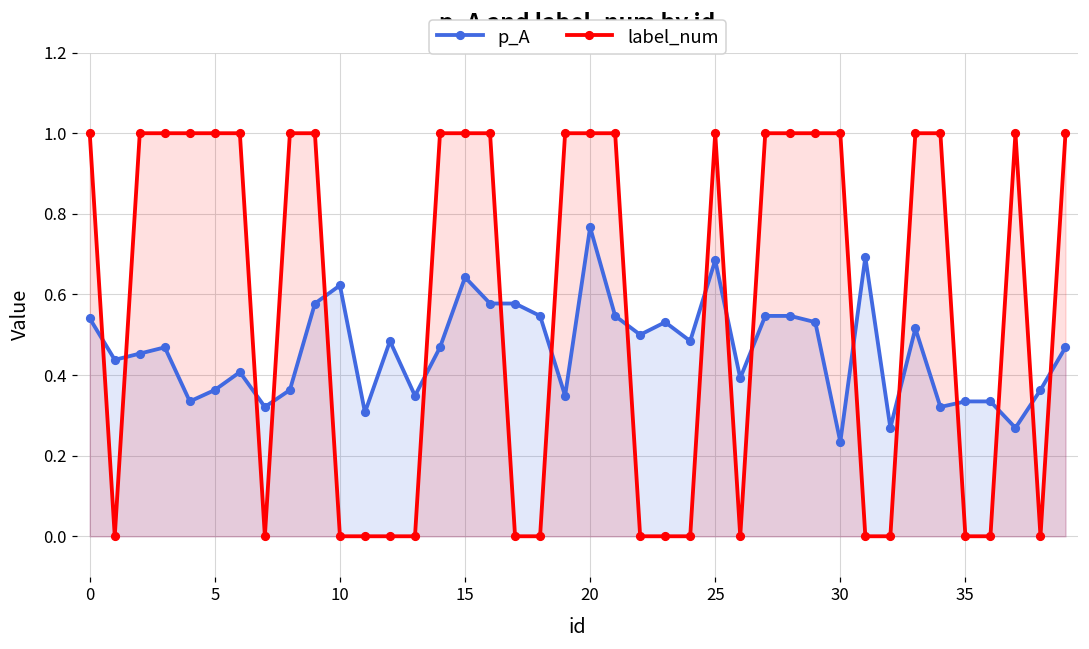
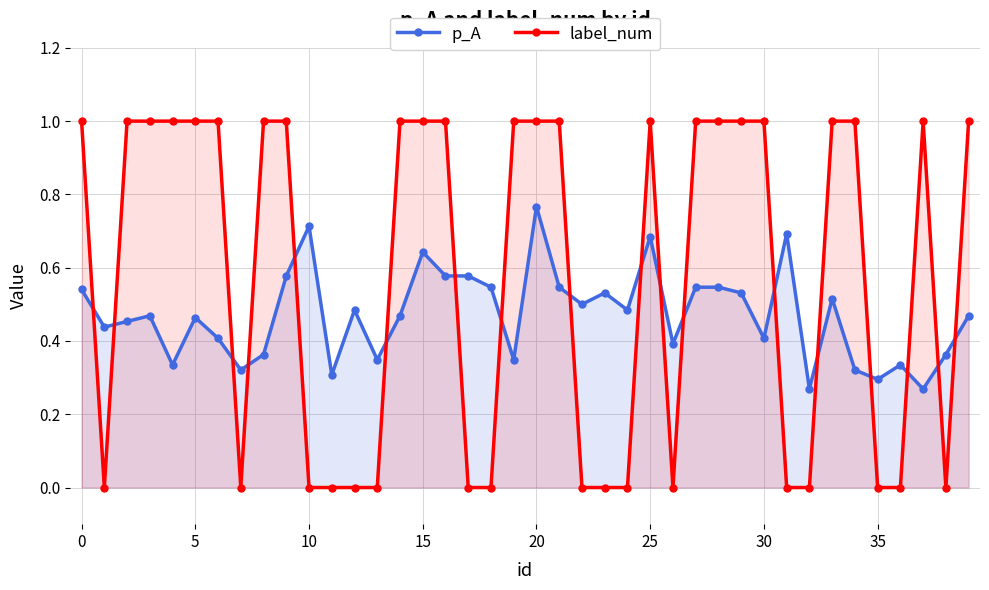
p_A, 5: 0.36 -> 0.46
p_A, 10: 0.62 -> 0.71
p_A, 30: 0.23 -> 0.41
p_A, 35: 0.33 -> 0.30
